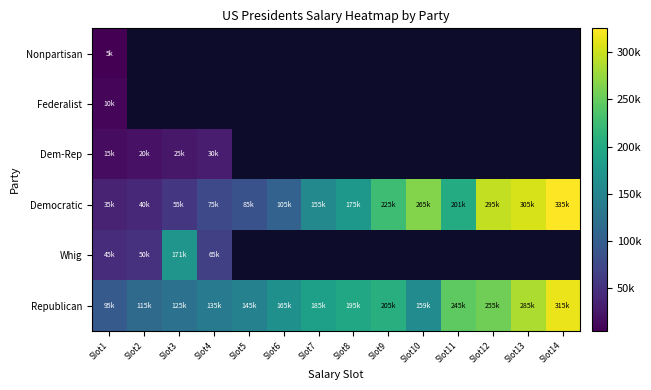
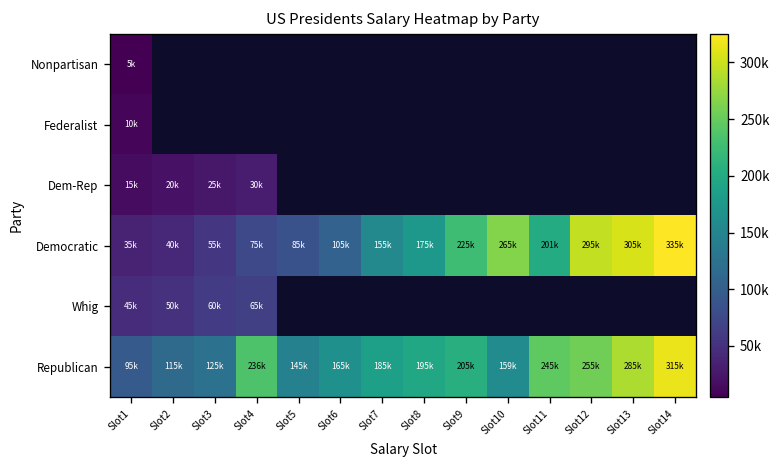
Whig, Slot3: 171k -> 60k
Republican, Slot4: 135k -> 236k
